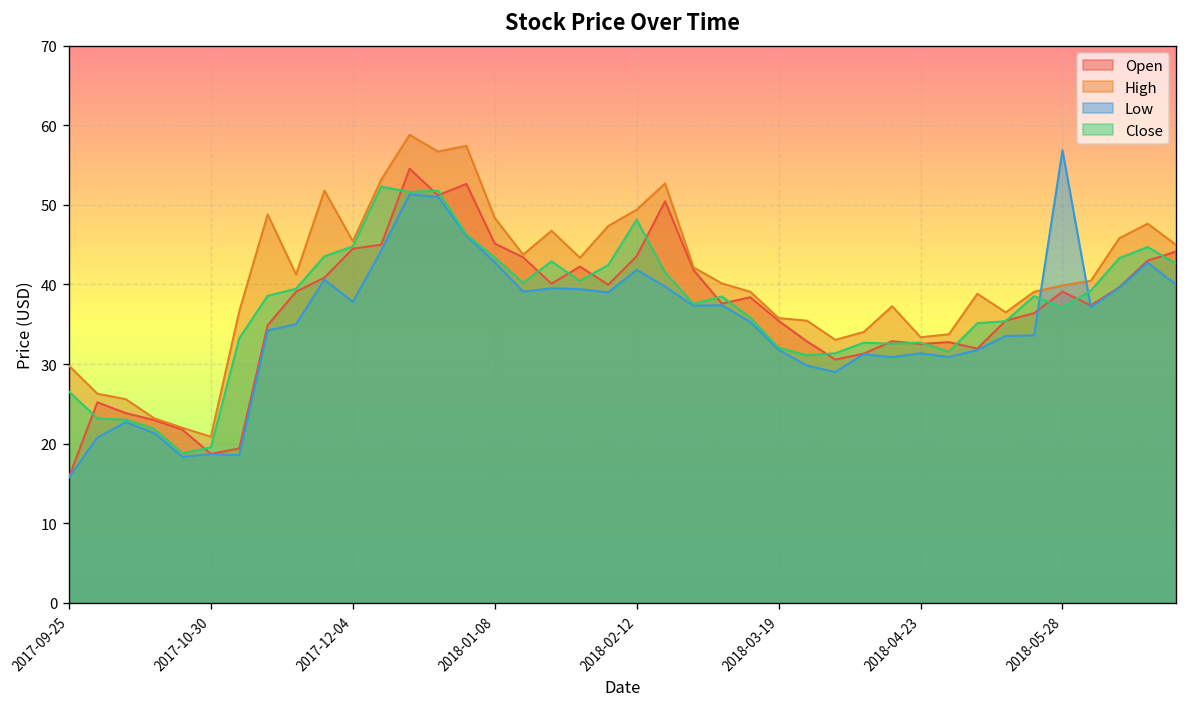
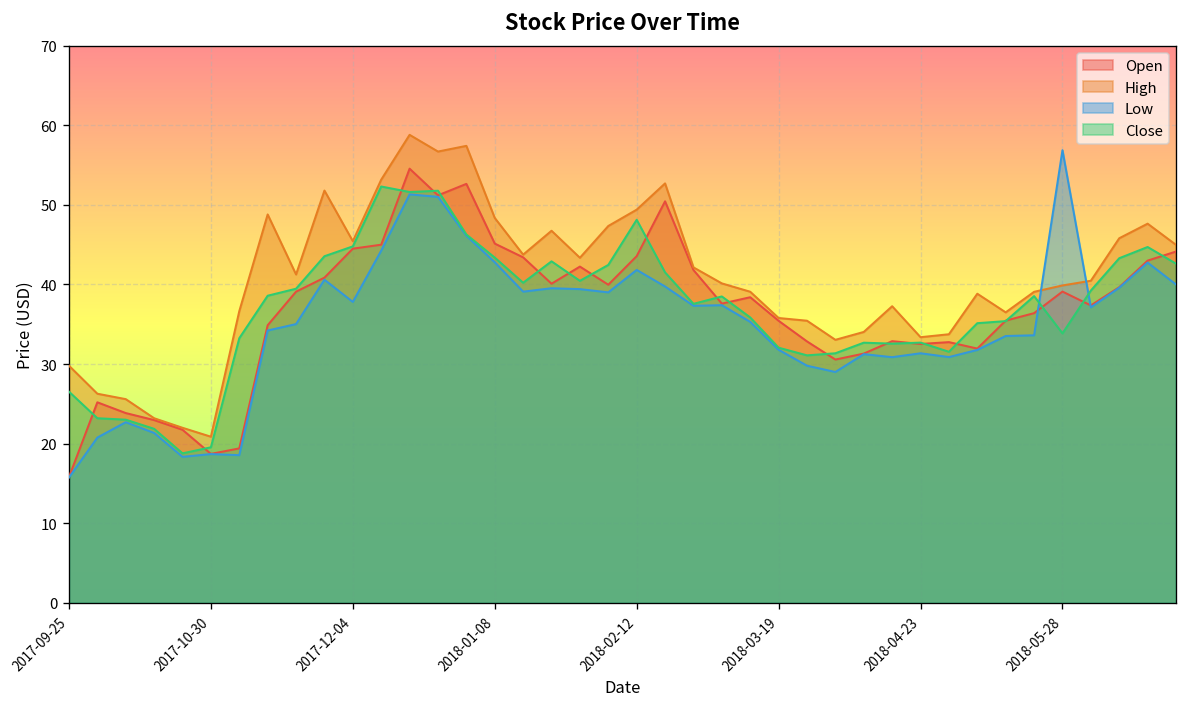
Close, 2018-05-28: 37 -> 34
